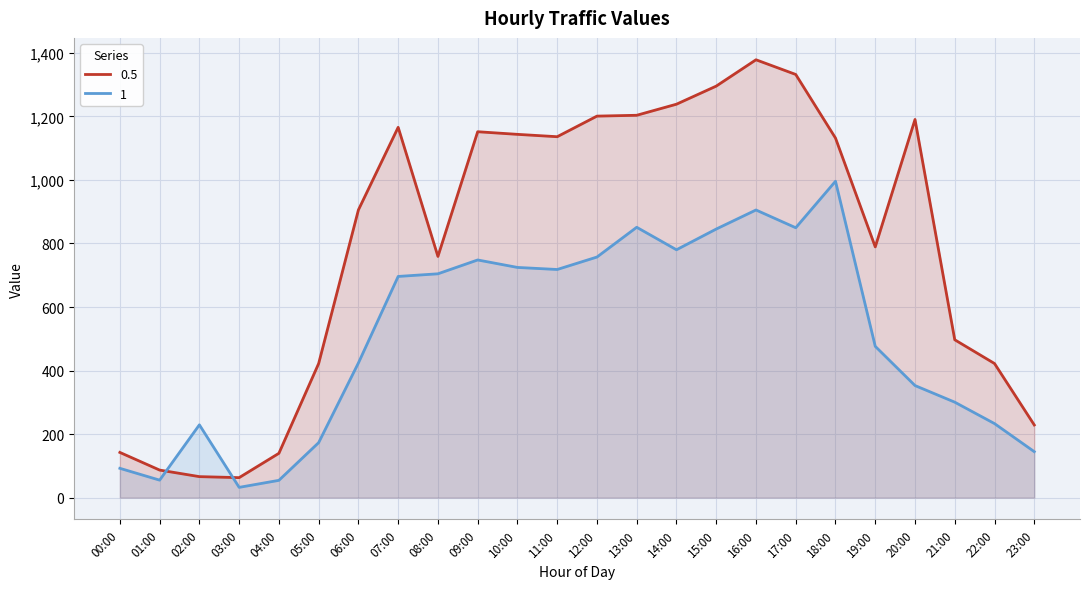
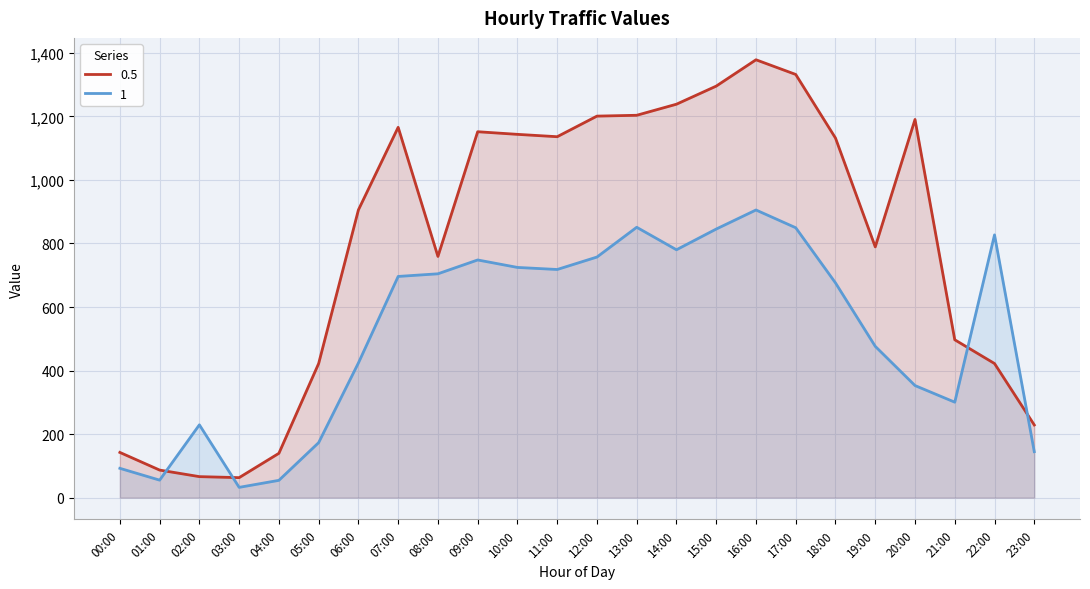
1, 18:00: 1,000 -> 680
1, 22:00: 230 -> 830
